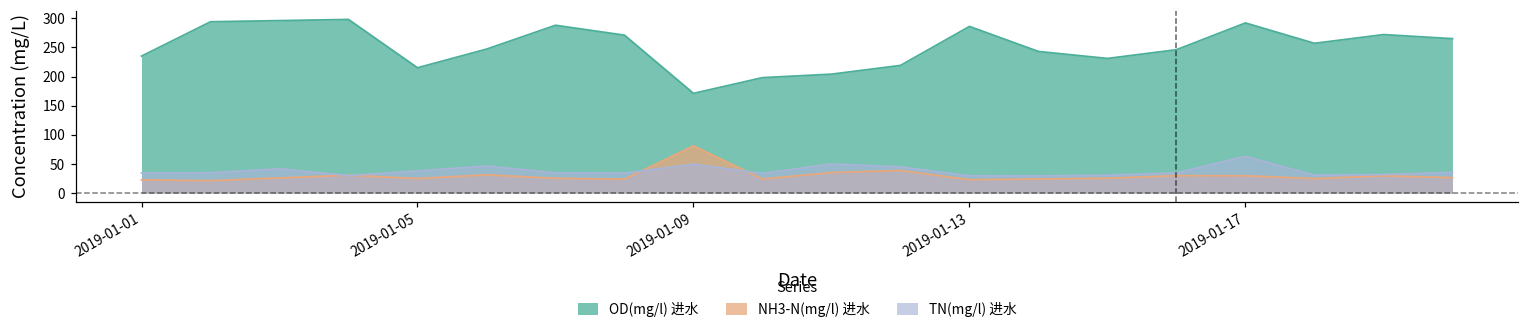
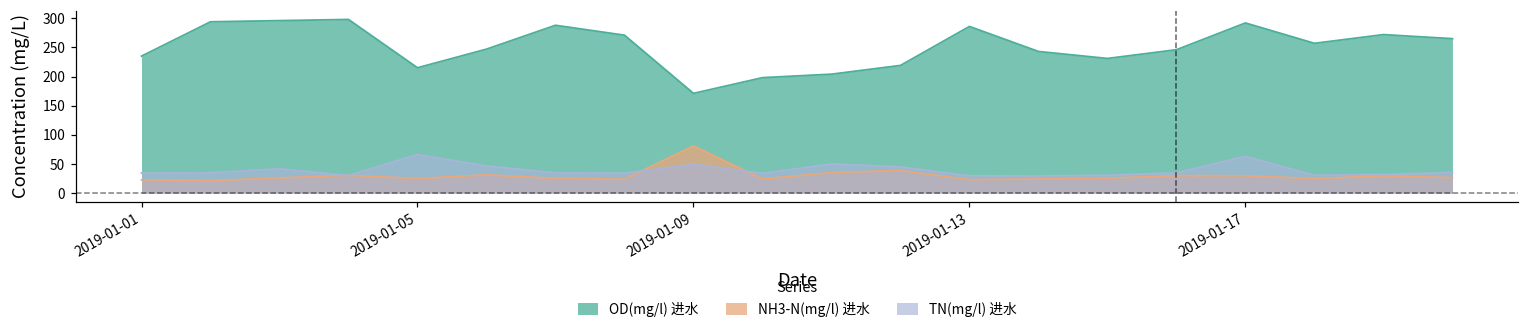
TN(mg/l) 进水, 2019-01-05: 40 -> 70
